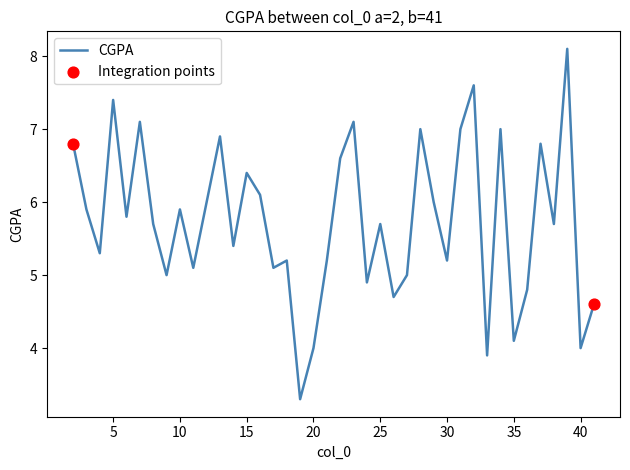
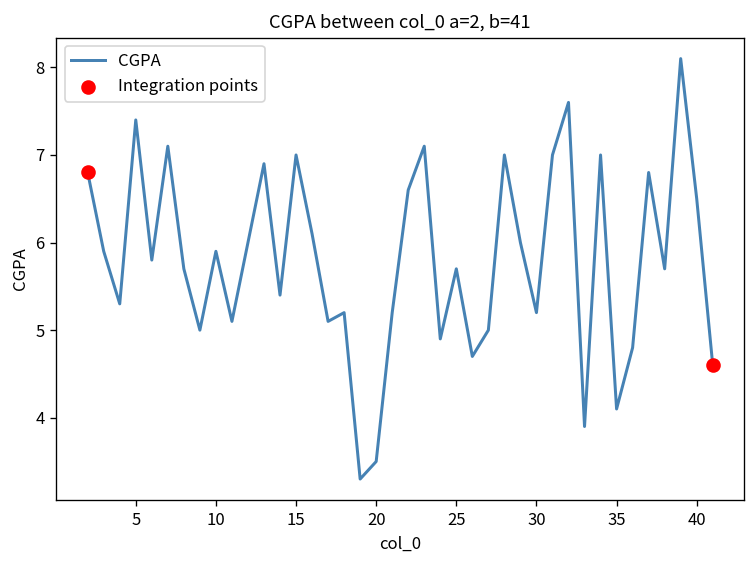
CGPA, 15: 6.4 -> 7.0
CGPA, 20: 4.0 -> 3.5
CGPA, 40: 4.0 -> 6.5
